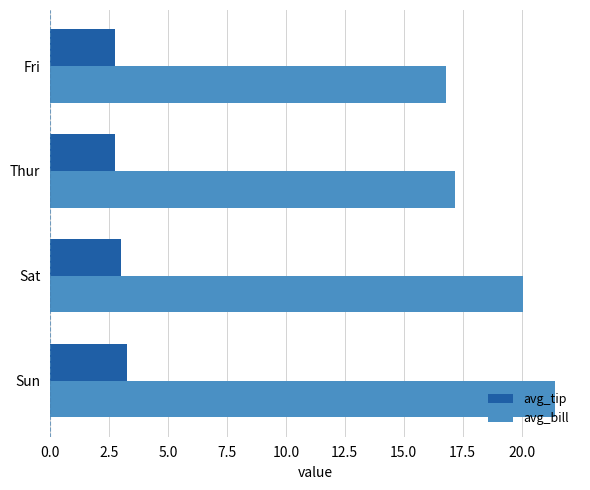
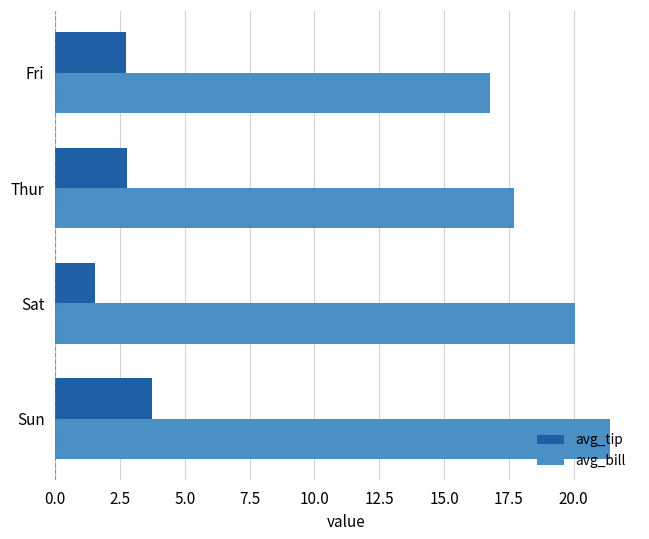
avg_bill, Thur: 17.2 -> 17.7
avg_tip, Sat: 3.0 -> 1.5
avg_tip, Sun: 3.3 -> 3.7
